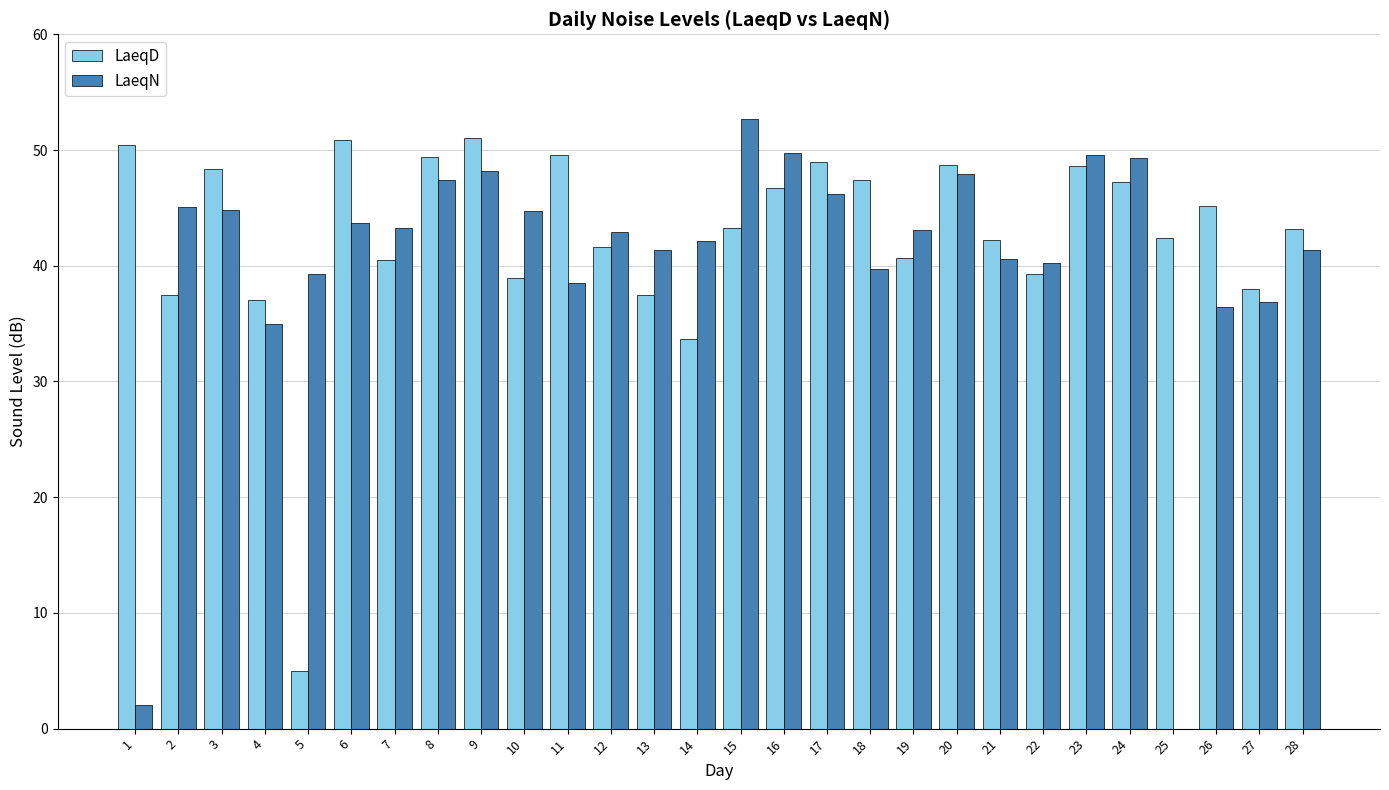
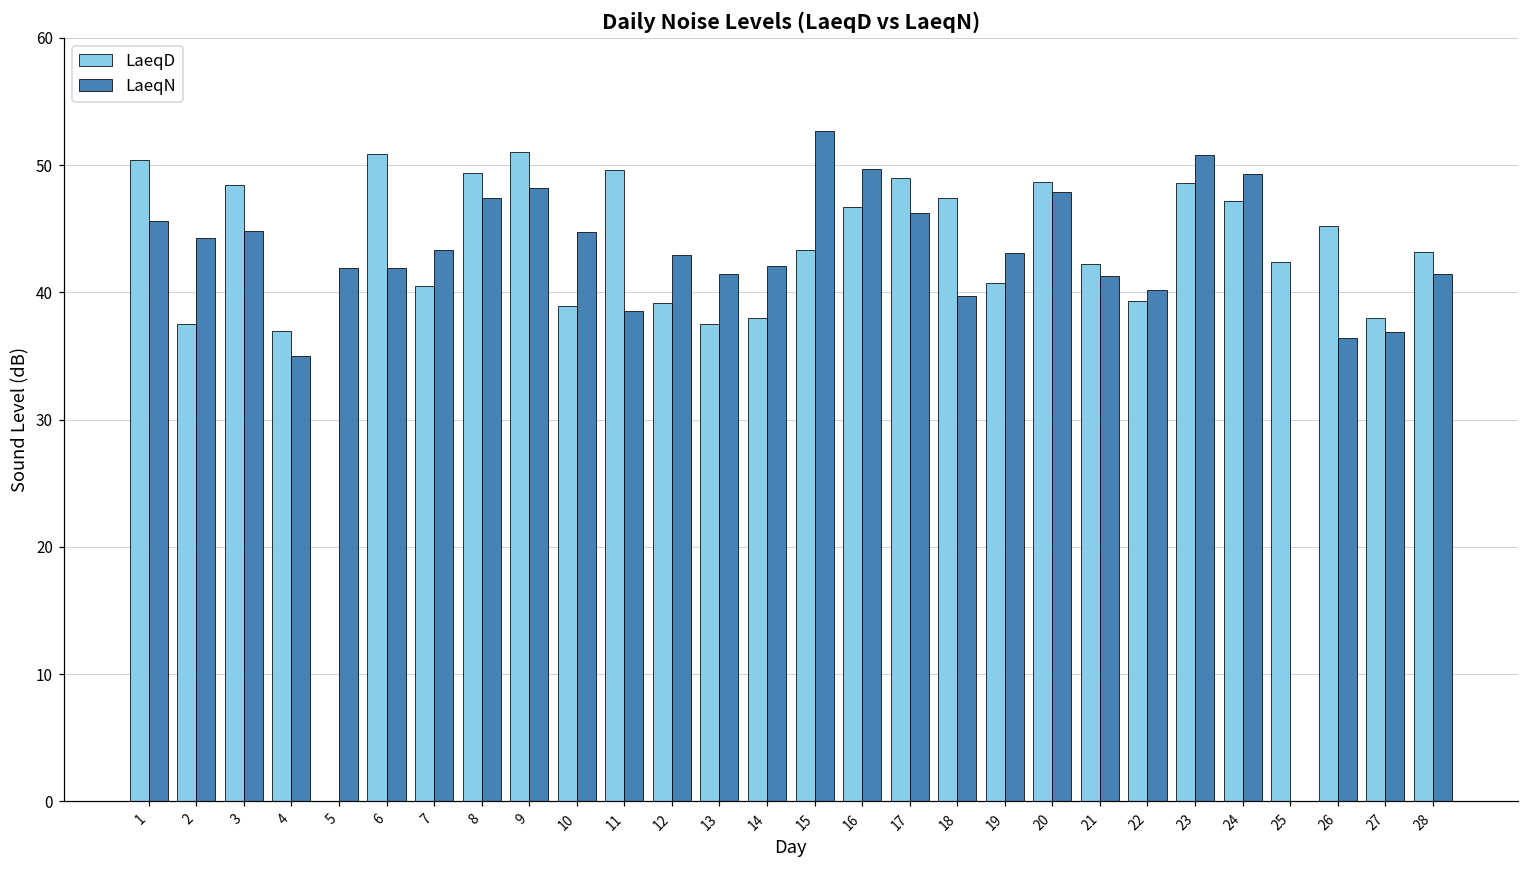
LaeqN, 1: 2.0 -> 45.6
LaeqN, 2: 45.1 -> 44.3
LaeqD, 5: 5 -> 0
LaeqN, 5: 39.3 -> 41.9
LaeqN, 6: 43.7 -> 41.9
LaeqD, 12: 41.6 -> 39.2
LaeqD, 14: 33.7 -> 38.0
LaeqN, 21: 40.6 -> 41.3
LaeqN, 23: 49.6 -> 50.8
